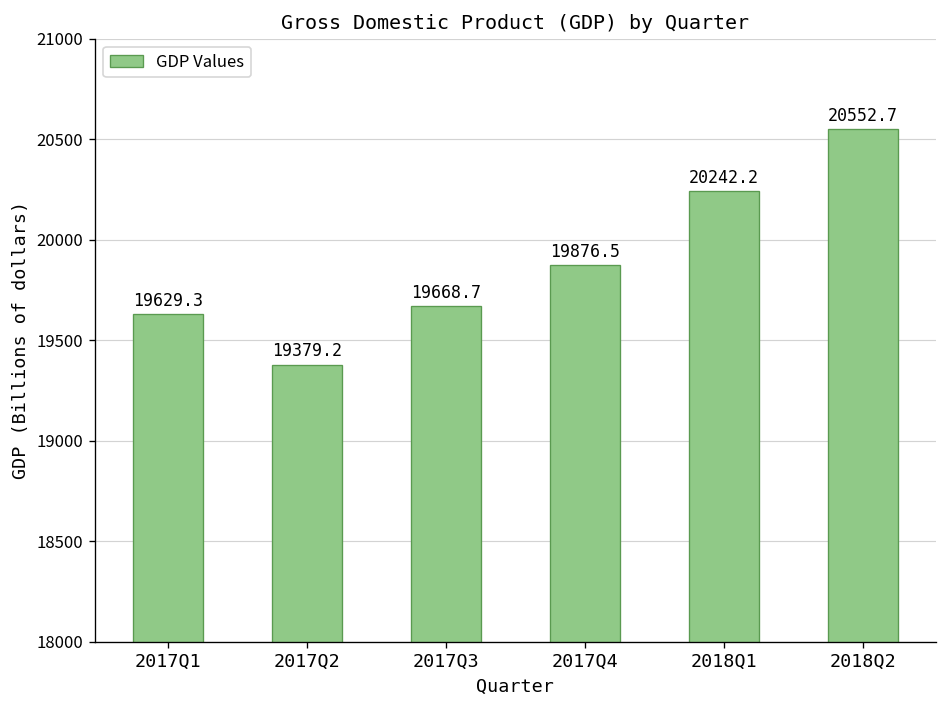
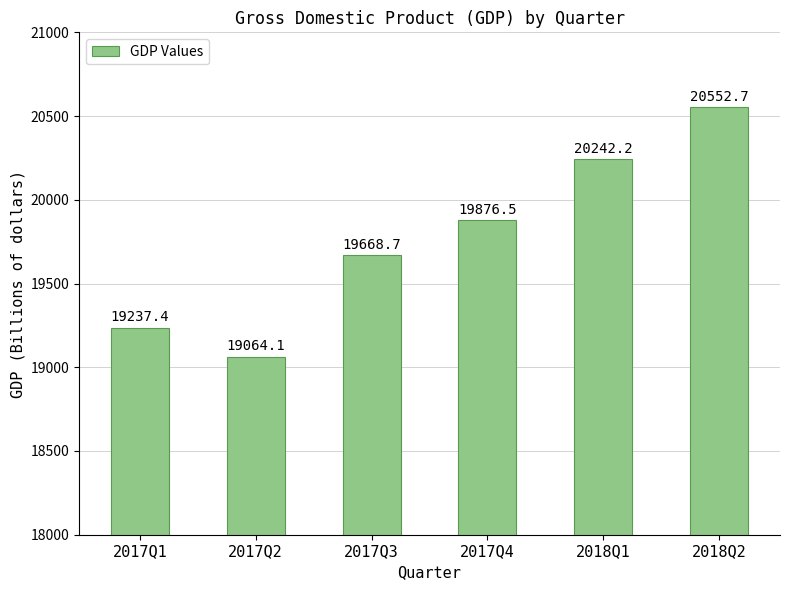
2017Q1: 19629.3 -> 19237.4
2017Q2: 19379.2 -> 19064.1
